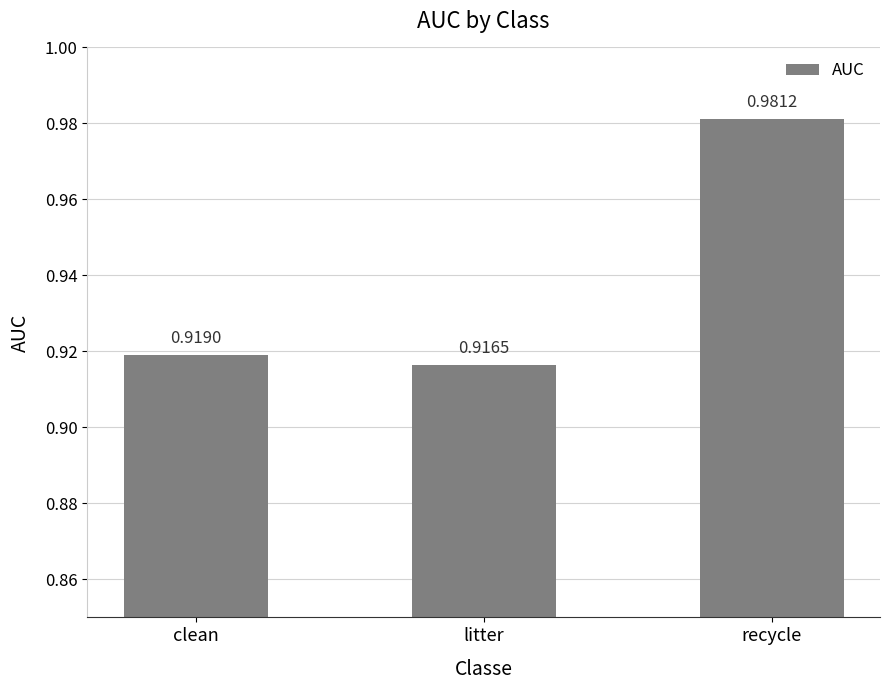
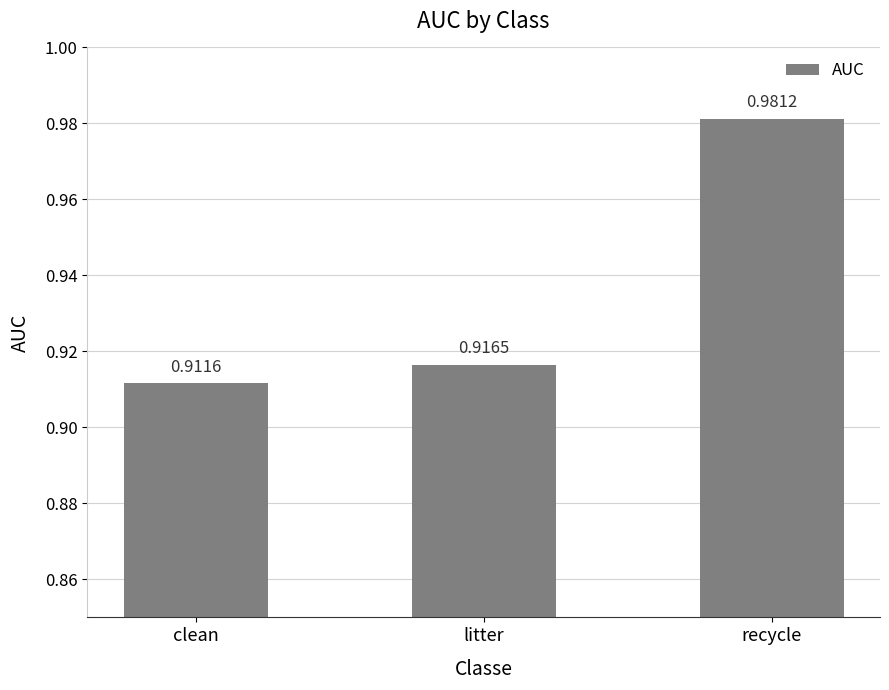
clean: 0.9190 -> 0.9116
